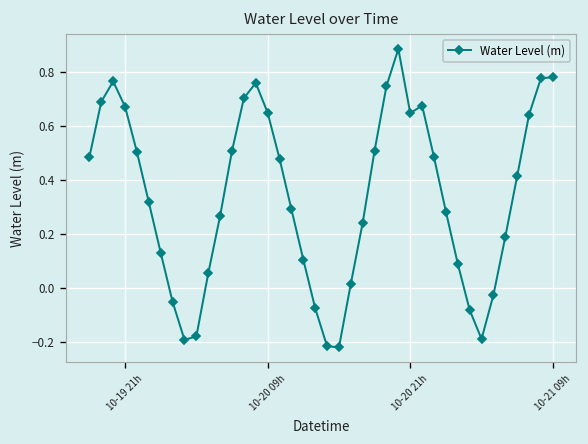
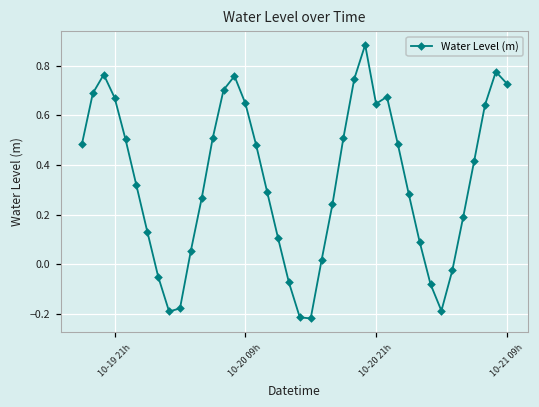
10-21 09h: 0.78 -> 0.73
